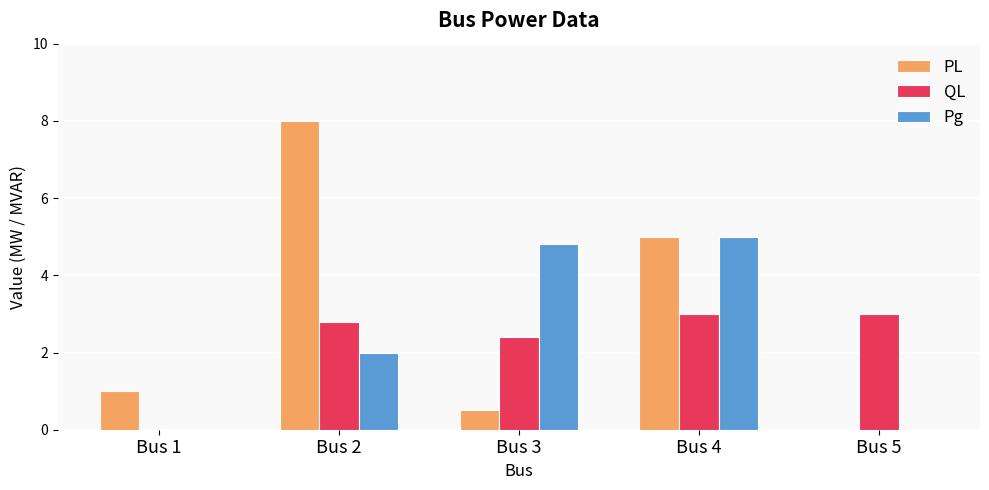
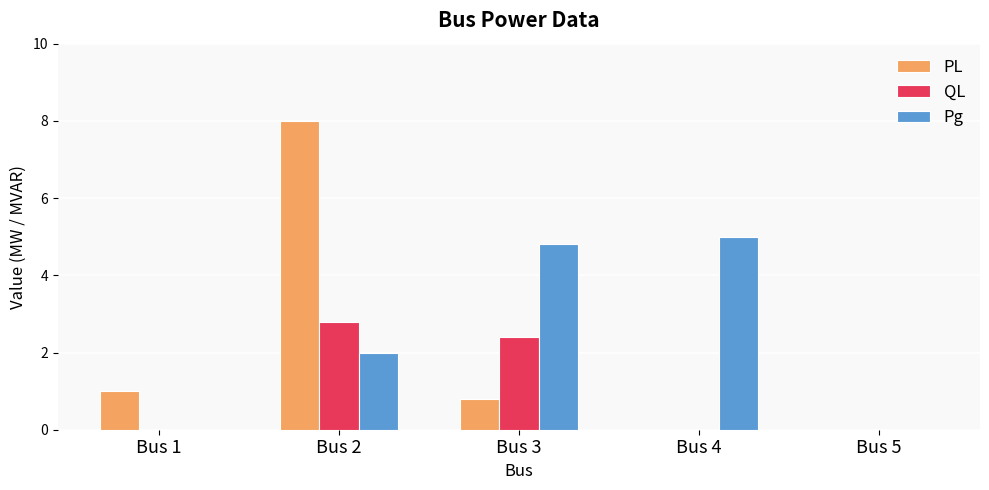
PL, Bus 3: 0.5 -> 0.8
PL, Bus 4: 5 -> 0
QL, Bus 4: 3 -> 0
QL, Bus 5: 3 -> 0
